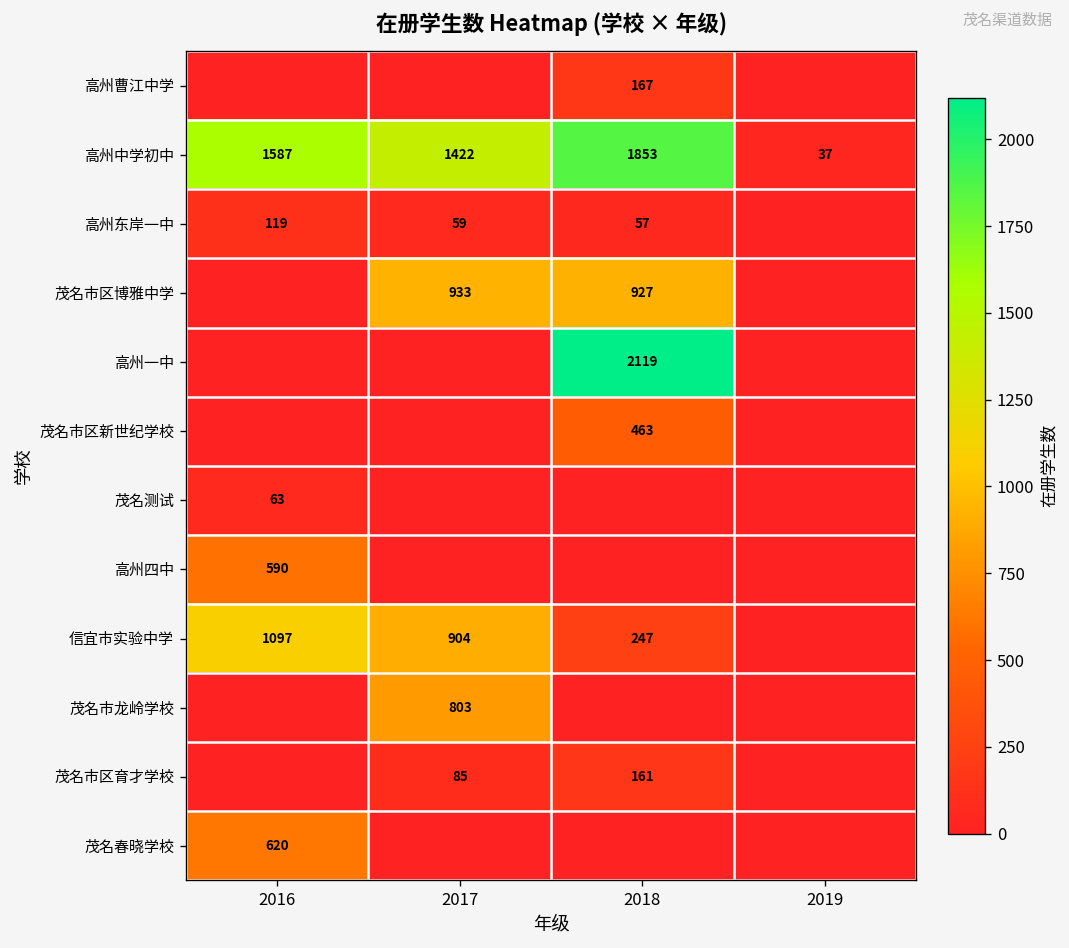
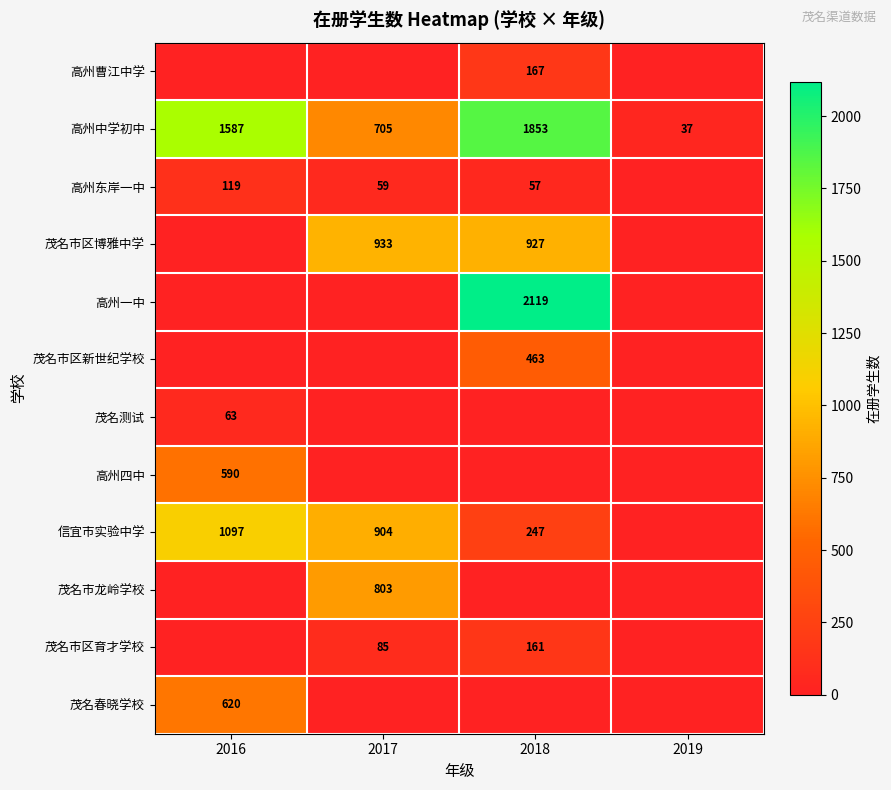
高州中学初中, 2017: 1422 -> 705
